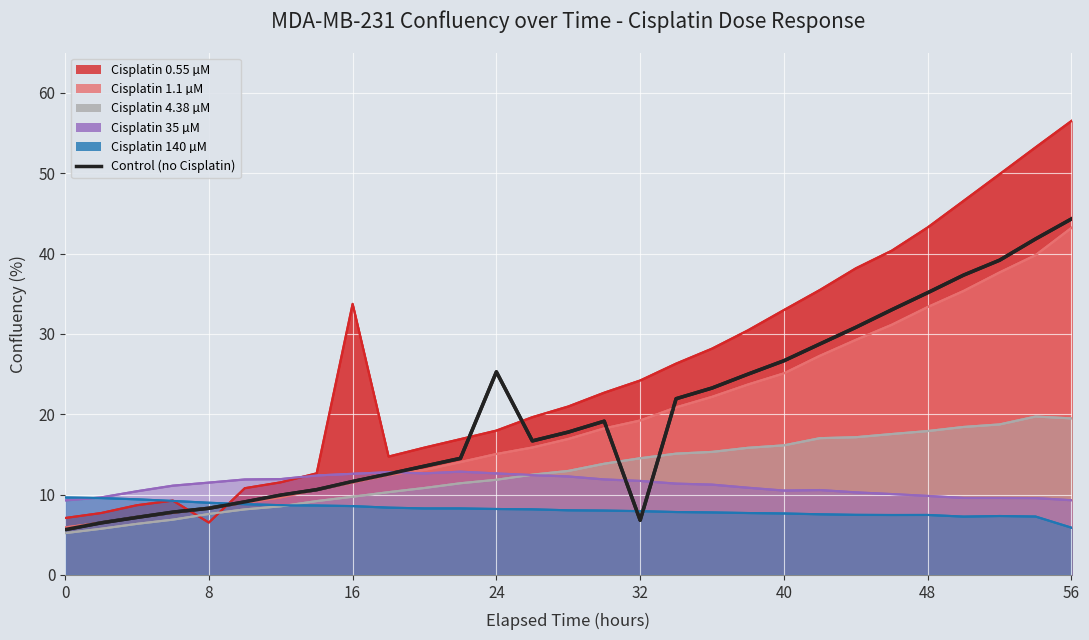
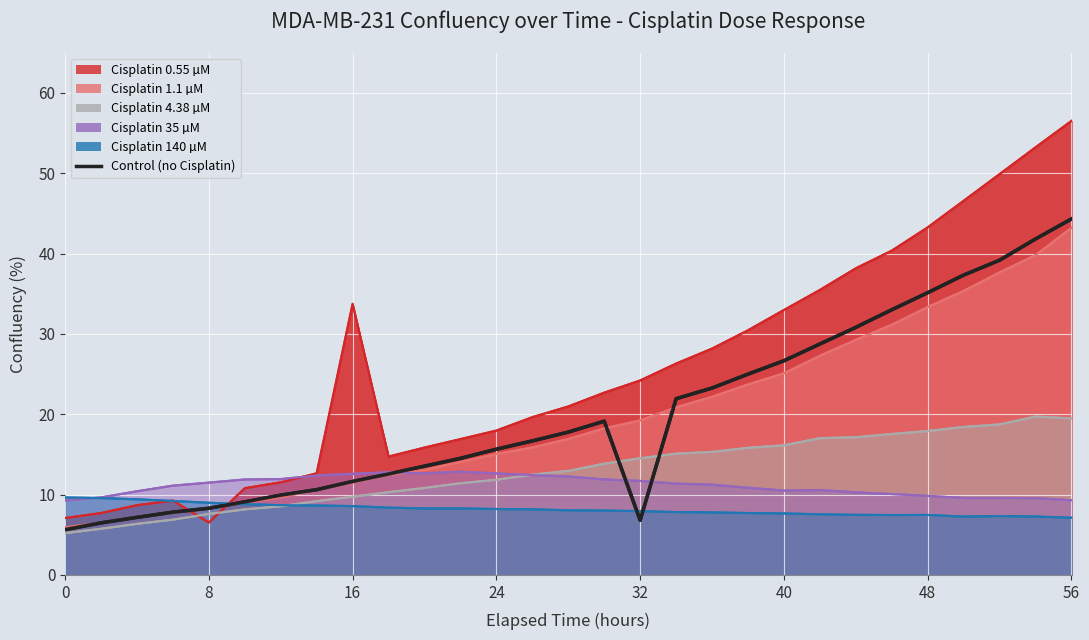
Control (no Cisplatin), 24: 25 -> 16
Cisplatin 140 µM, 56: 6 -> 7
